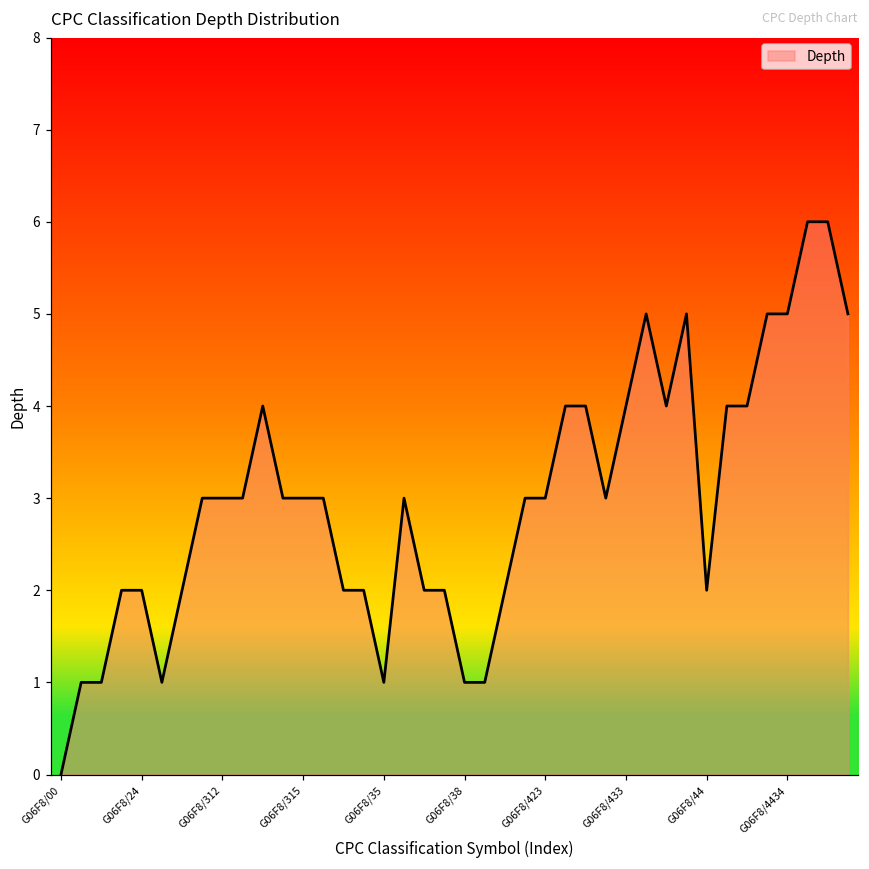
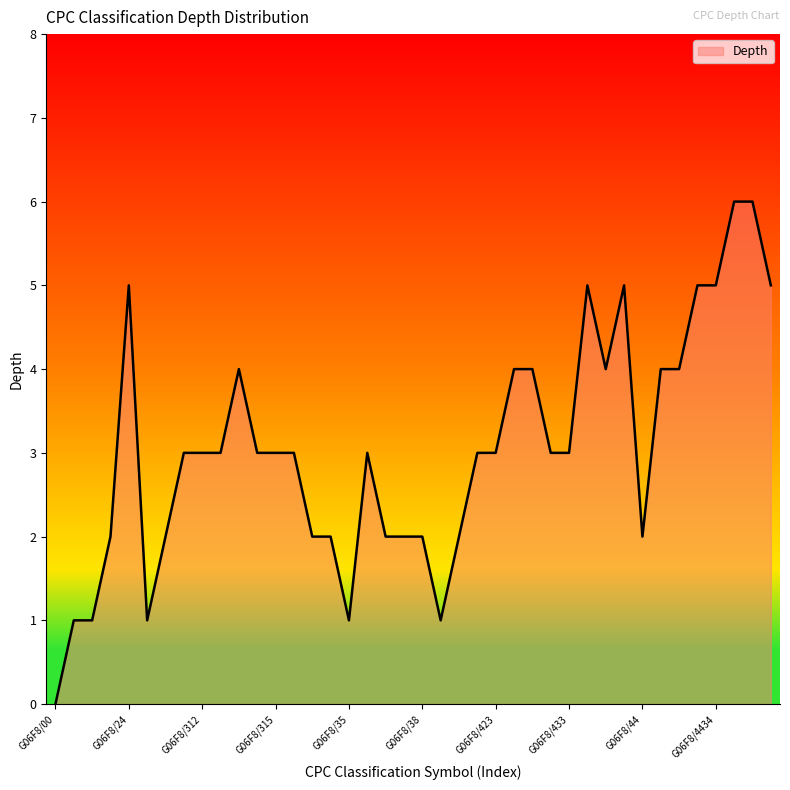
G06F8/24: 2 -> 5
G06F8/38: 1 -> 2
G06F8/433: 4 -> 3
